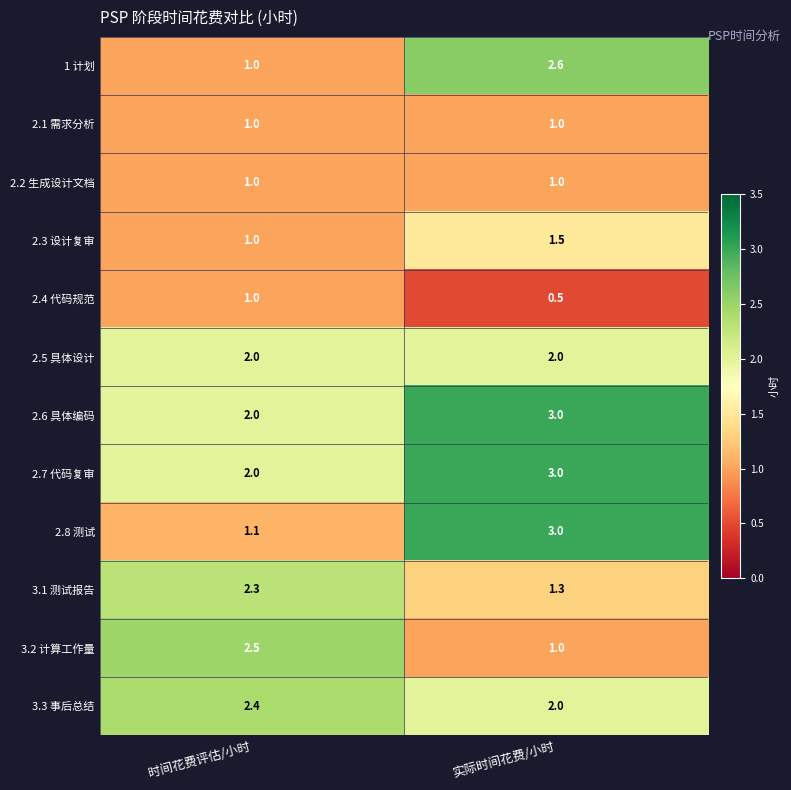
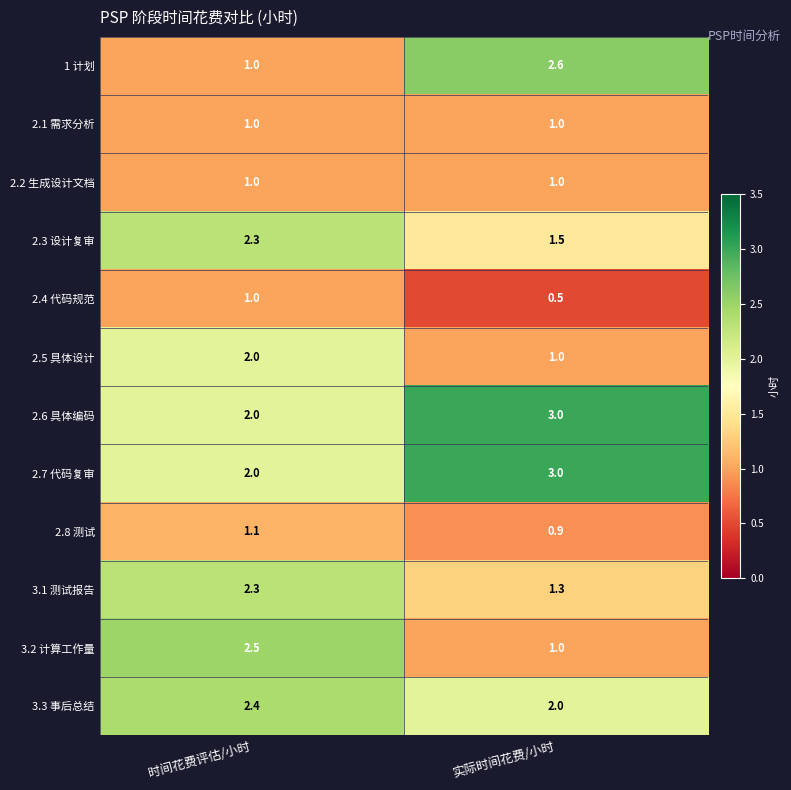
2.3 设计复审, 时间花费评估/小时: 1.0 -> 2.3
2.5 具体设计, 实际时间花费/小时: 2.0 -> 1.0
2.8 测试, 实际时间花费/小时: 3.0 -> 0.9
